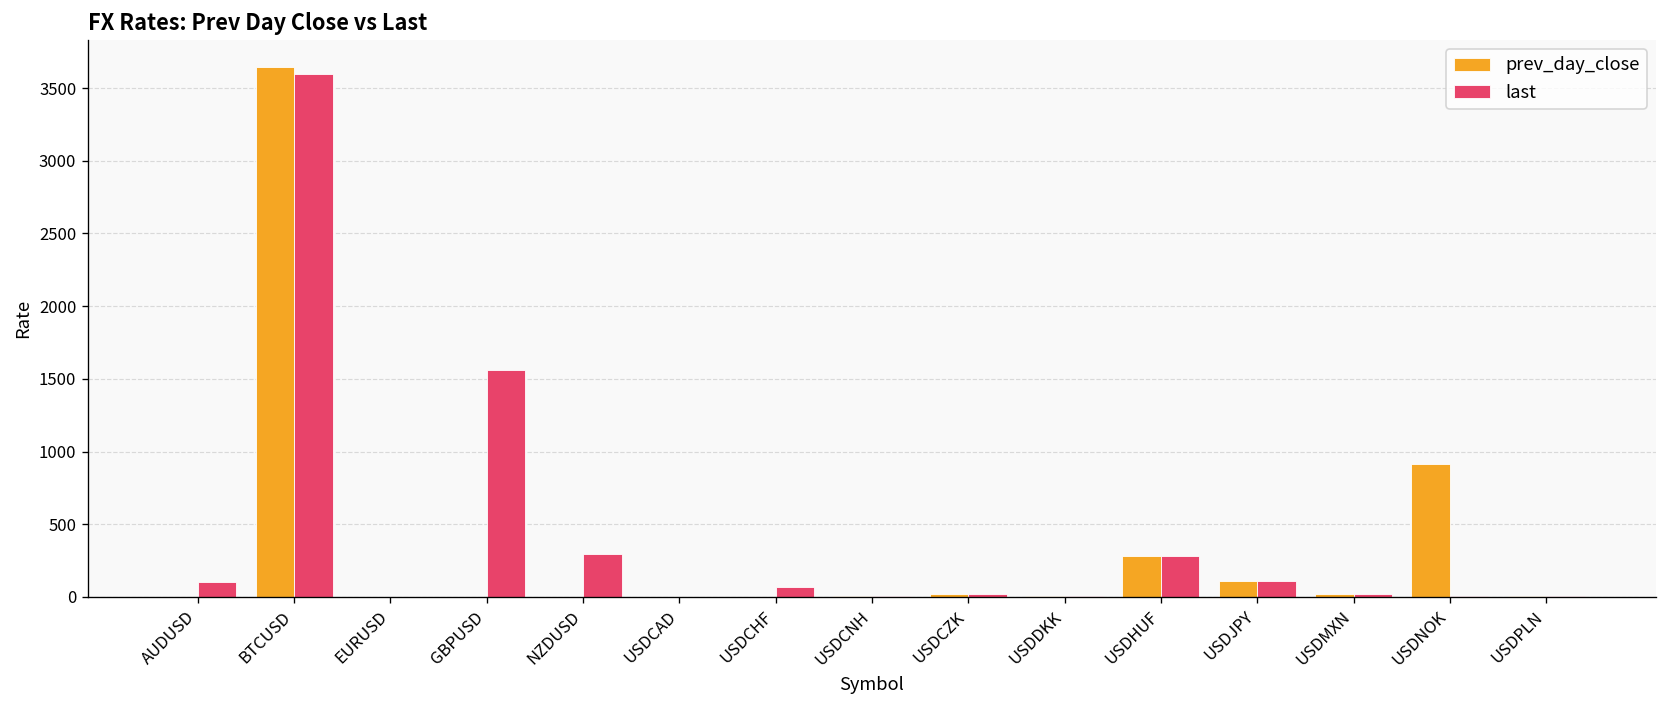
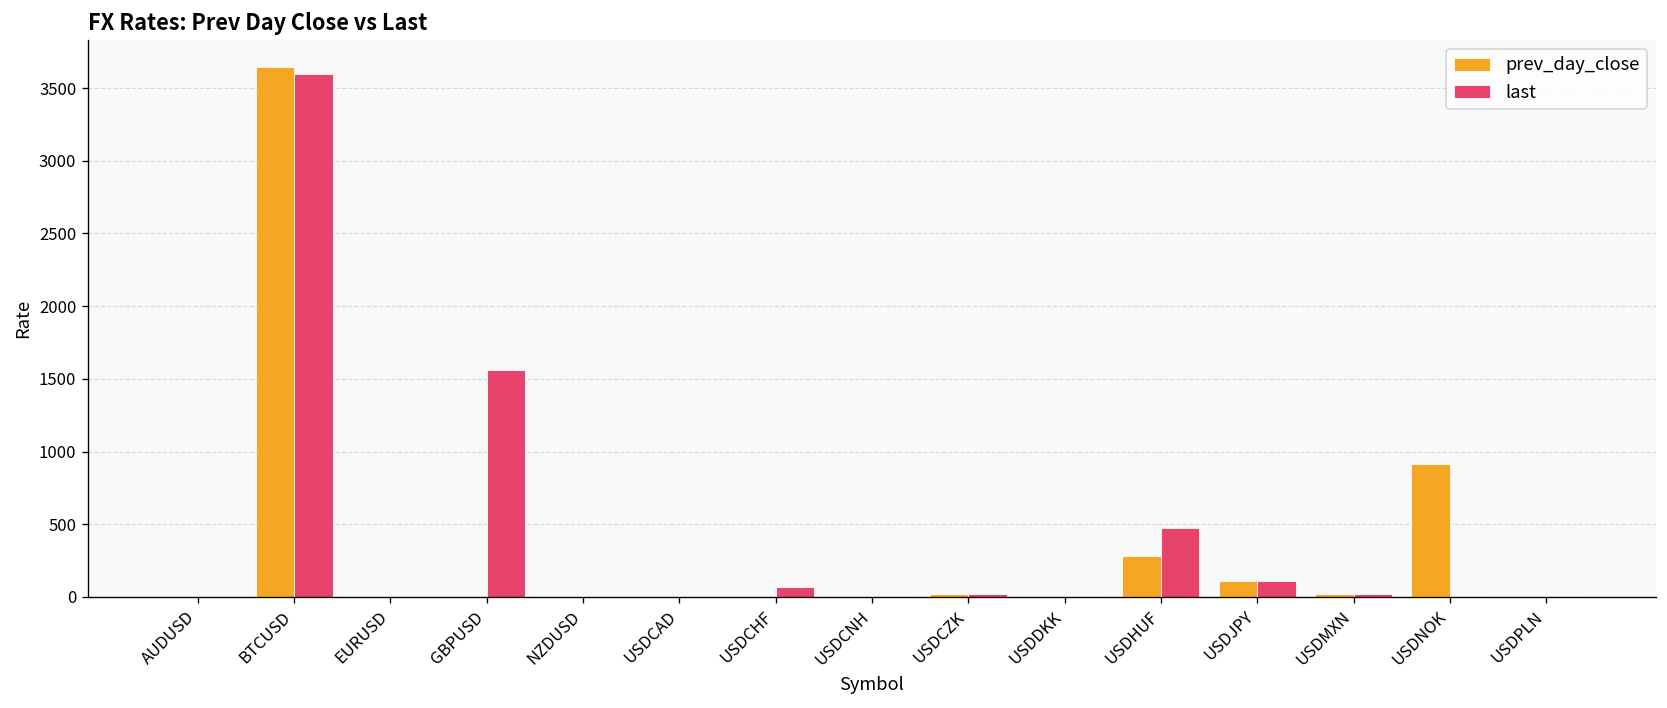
last, AUDUSD: 100 -> 0
last, NZDUSD: 300 -> 0
last, USDHUF: 280 -> 470
